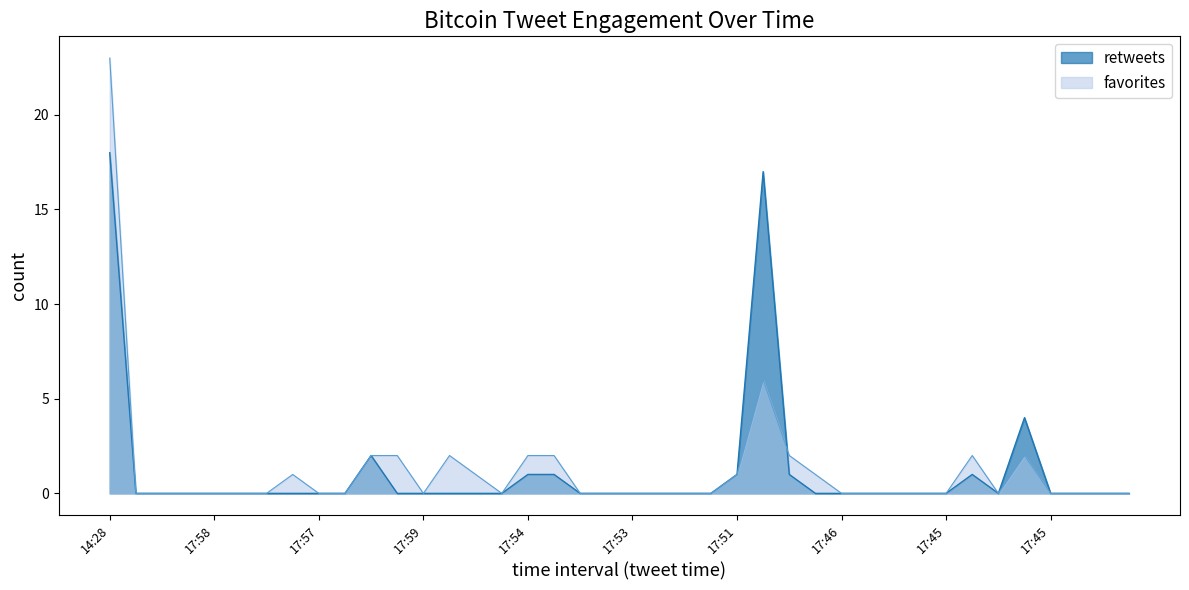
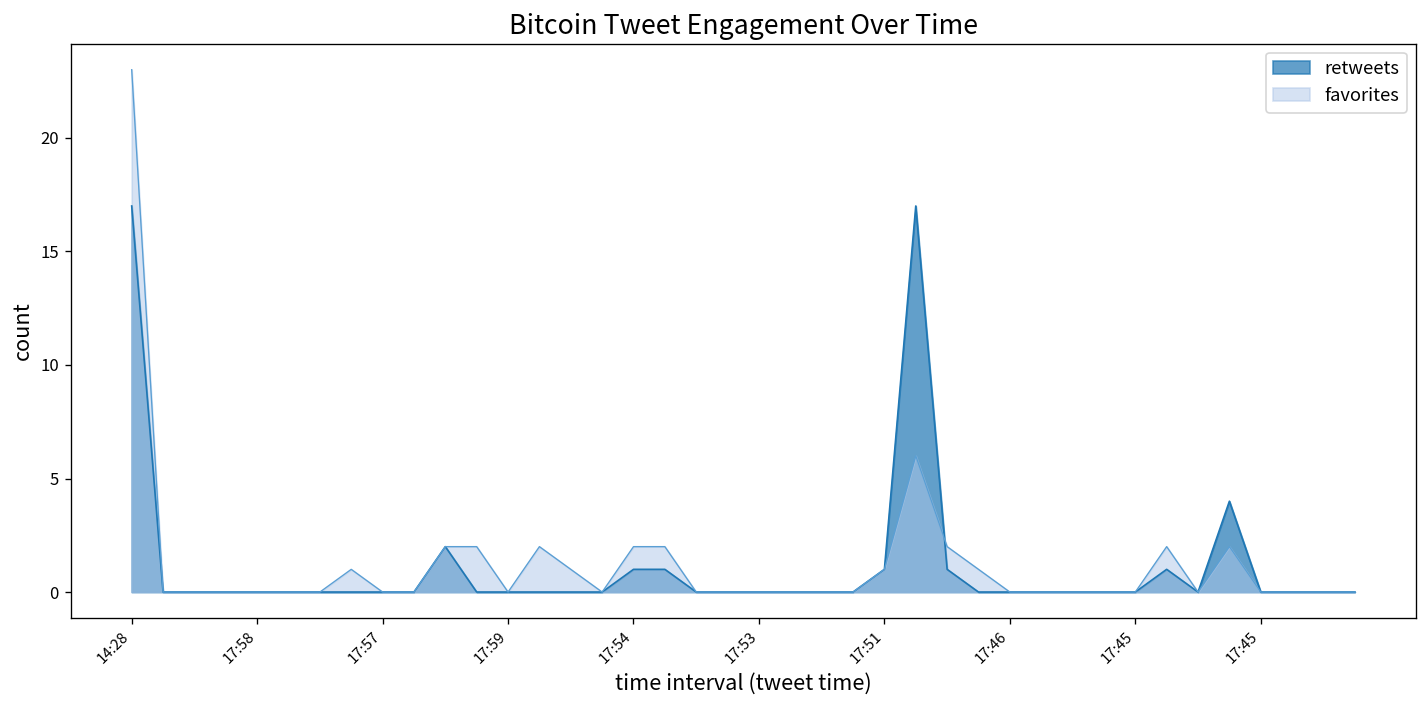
retweets, 14:28: 18 -> 17
